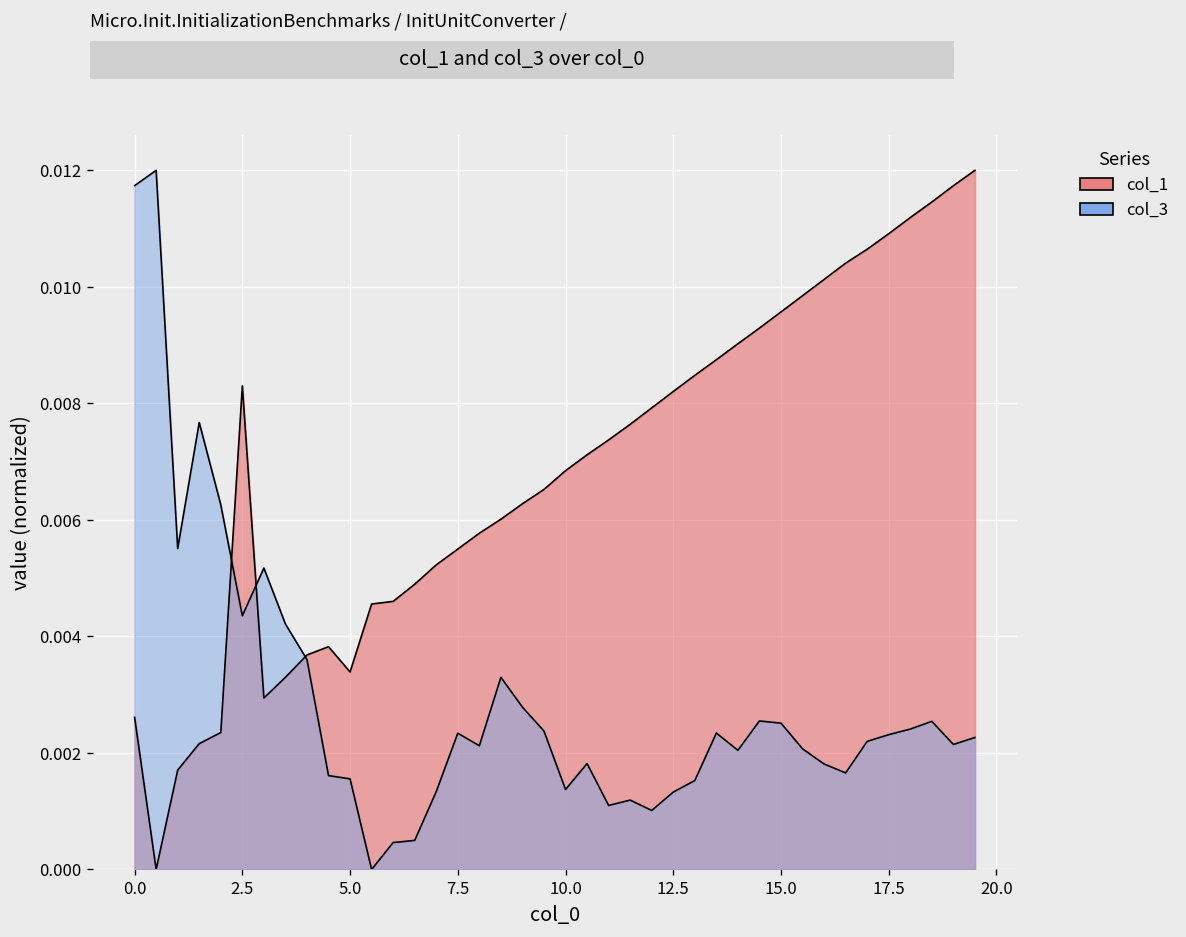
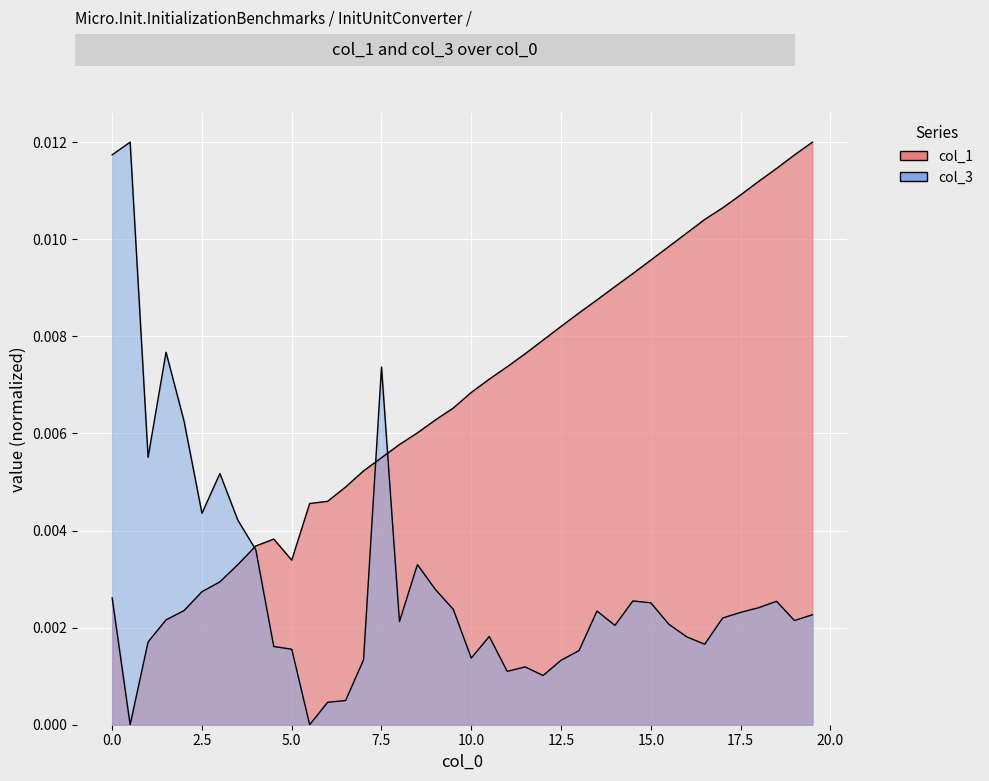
col_1, 2.5: 0.0083 -> 0.0027
col_3, 7.5: 0.0023 -> 0.0074
